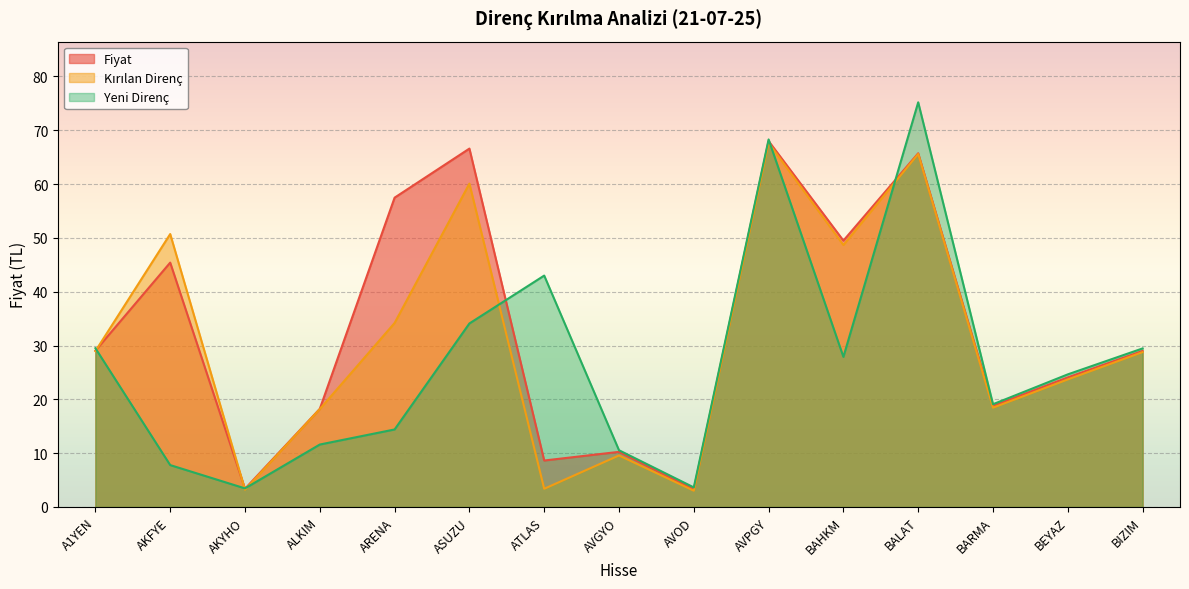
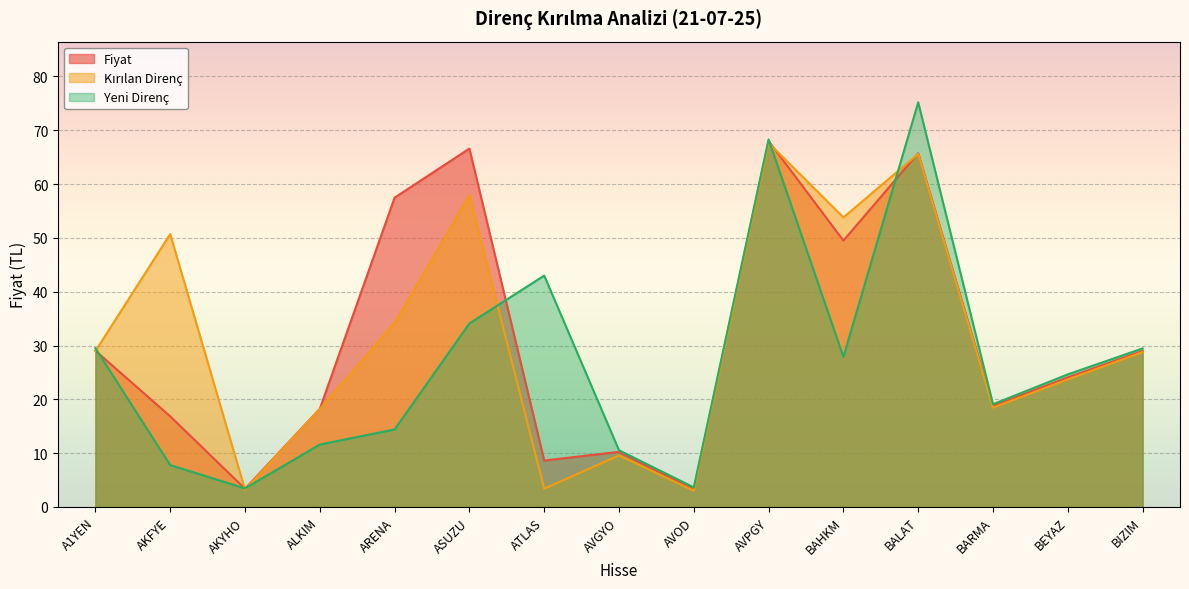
Fiyat, AKFYE: 45 -> 17
Kırılan Direnç, ASUZU: 60 -> 58
Kırılan Direnç, BAHKM: 49 -> 54
